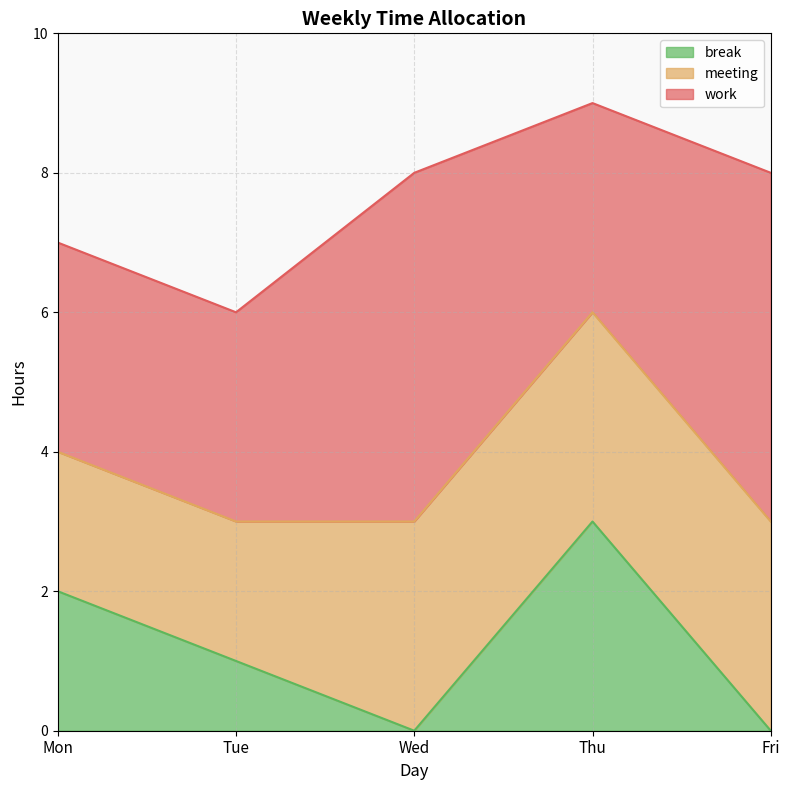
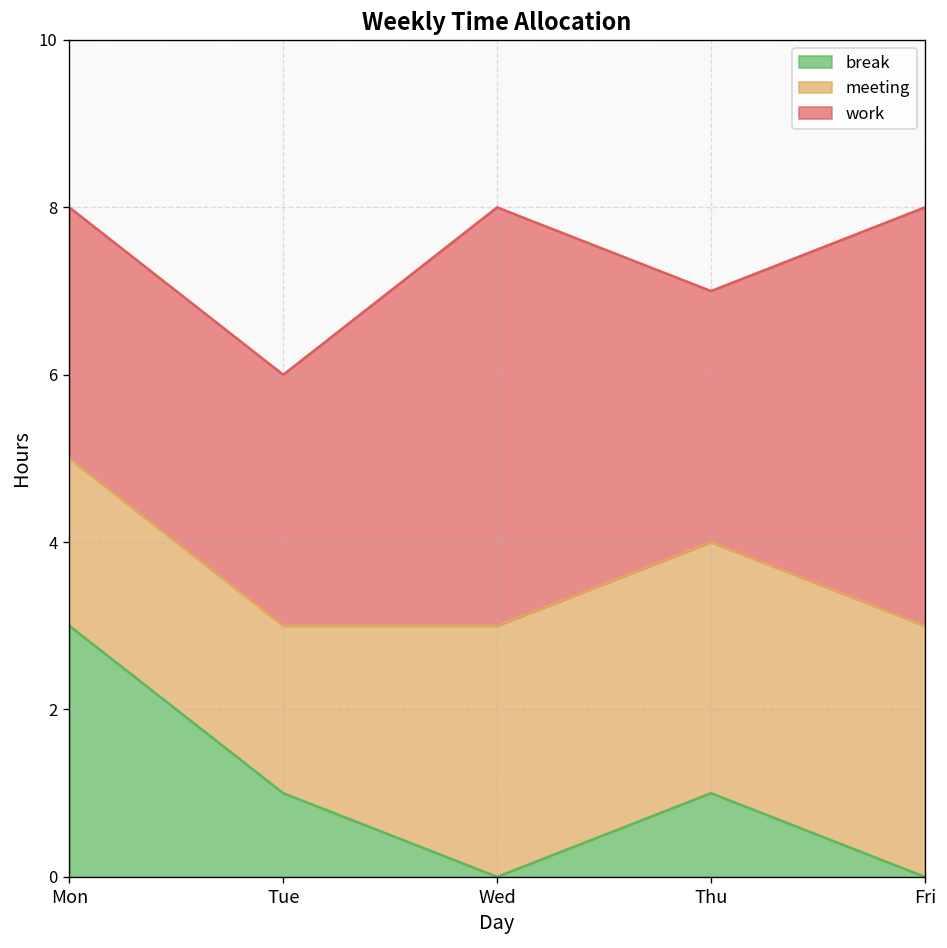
break, Mon: 2 -> 3
break, Thu: 3 -> 1
